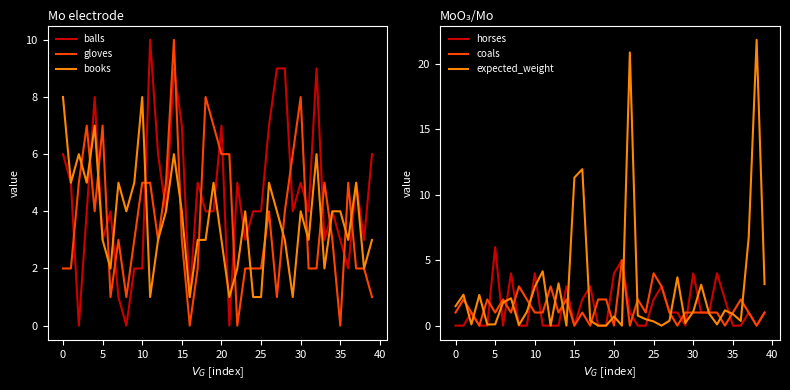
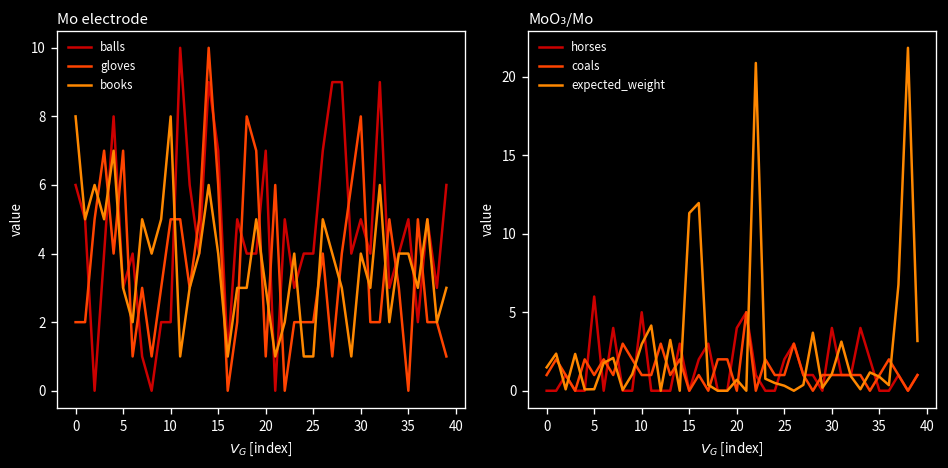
Mo electrode, gloves, 15: 3 -> 6
Mo electrode, gloves, 20: 6 -> 1
Mo electrode, balls, 35: 3 -> 5
MoO₃/Mo, horses, 10: 4 -> 5
MoO₃/Mo, coals, 25: 4 -> 1
